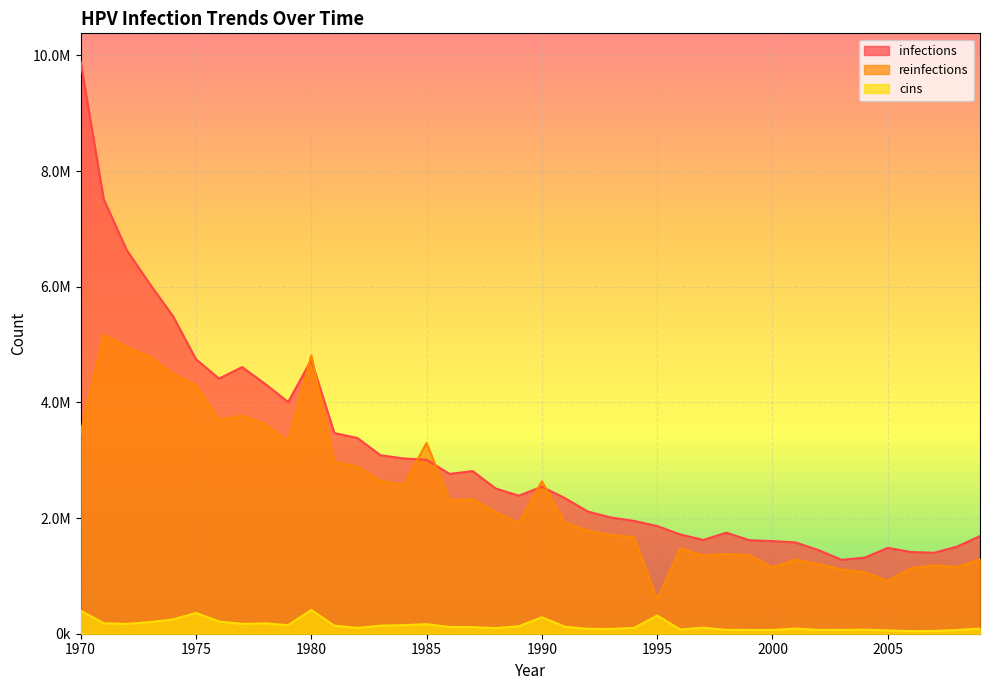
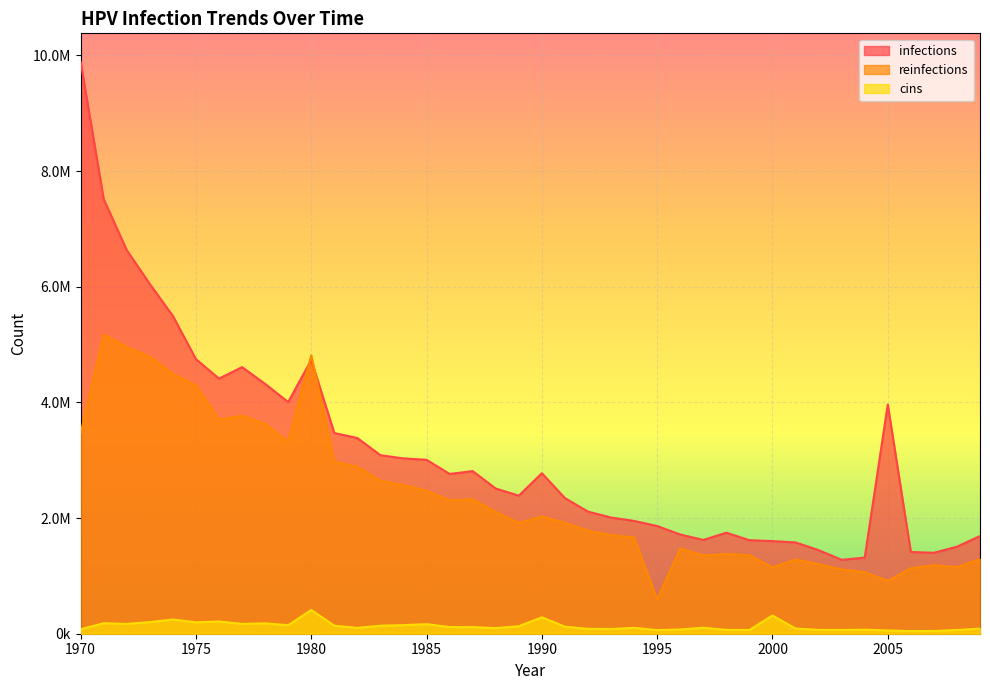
cins, 1970: 400000 -> 100000
cins, 1975: 400000 -> 200000
reinfections, 1985: 3300000 -> 2500000
infections, 1990: 2500000 -> 2800000
reinfections, 1990: 2600000 -> 2000000
cins, 1995: 300000 -> 100000
cins, 2000: 100000 -> 300000
infections, 2005: 1500000 -> 4000000
